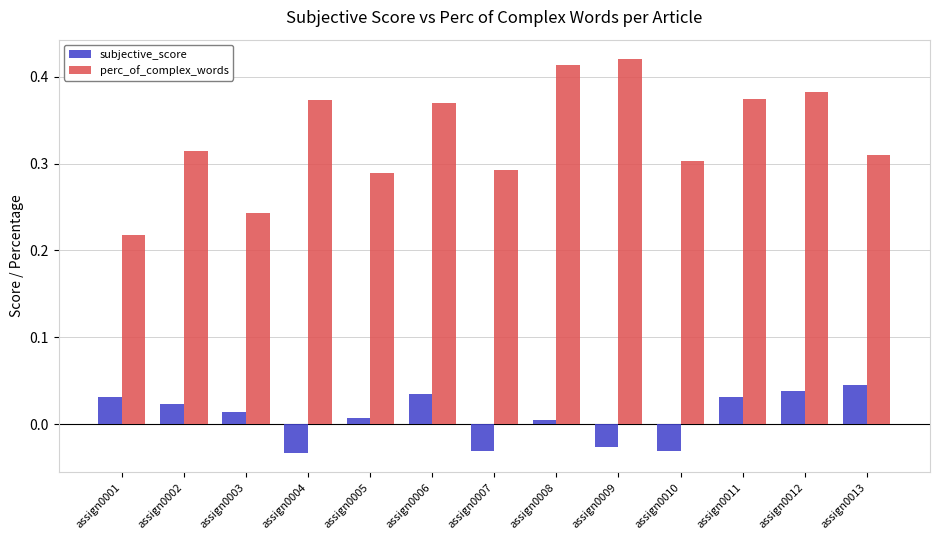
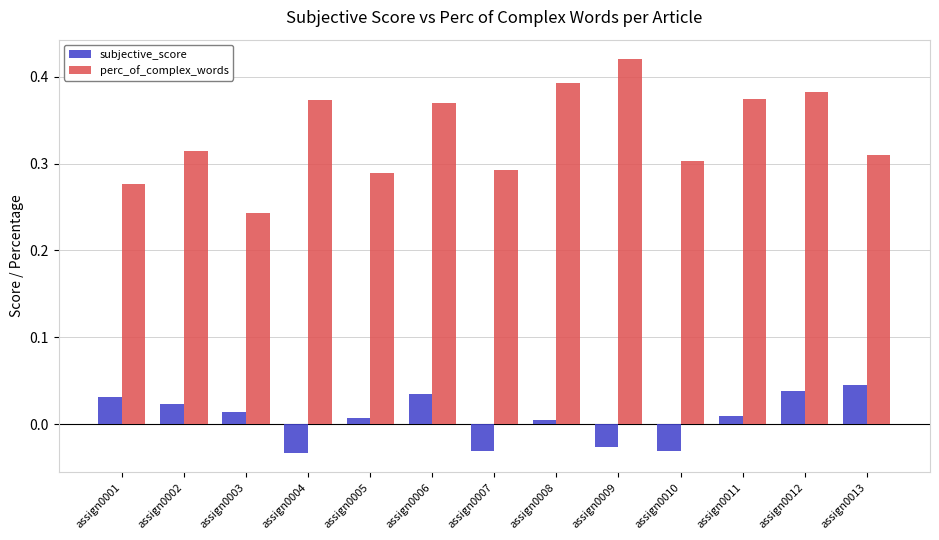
perc_of_complex_words, assign0001: 0.22 -> 0.28
perc_of_complex_words, assign0008: 0.41 -> 0.39
subjective_score, assign0011: 0.03 -> 0.01
